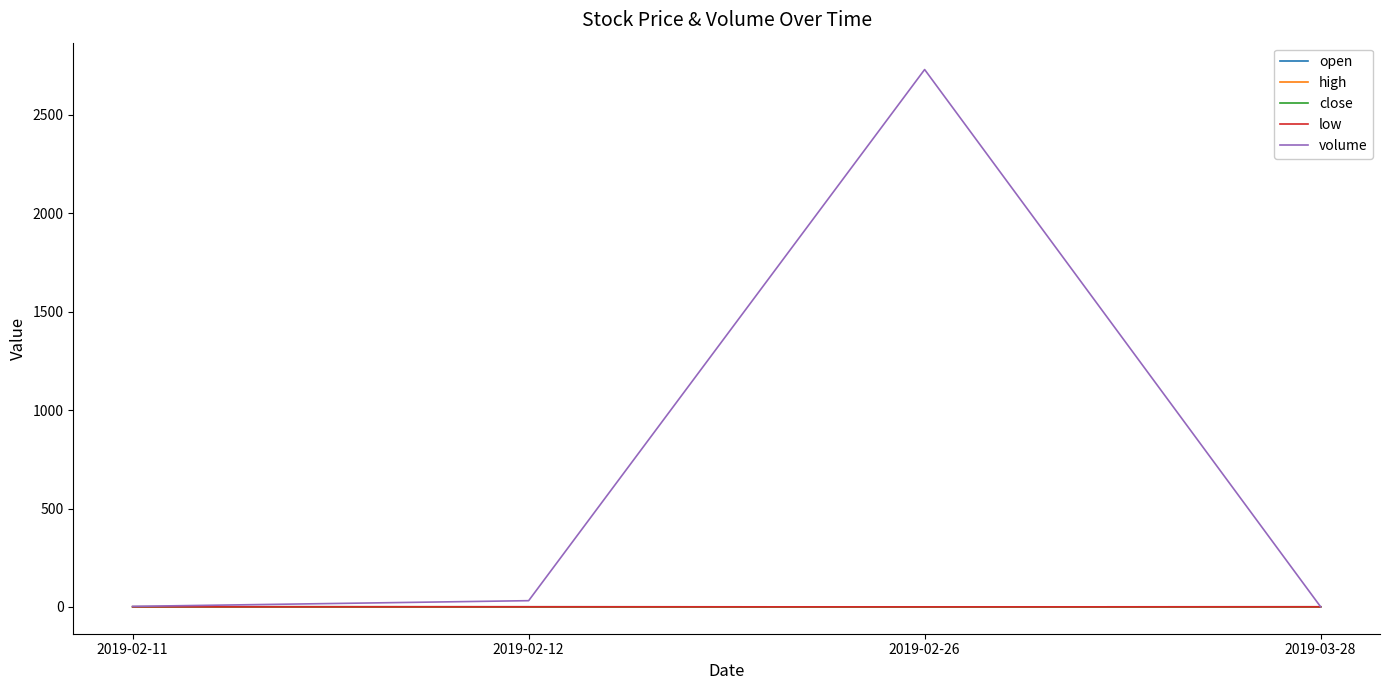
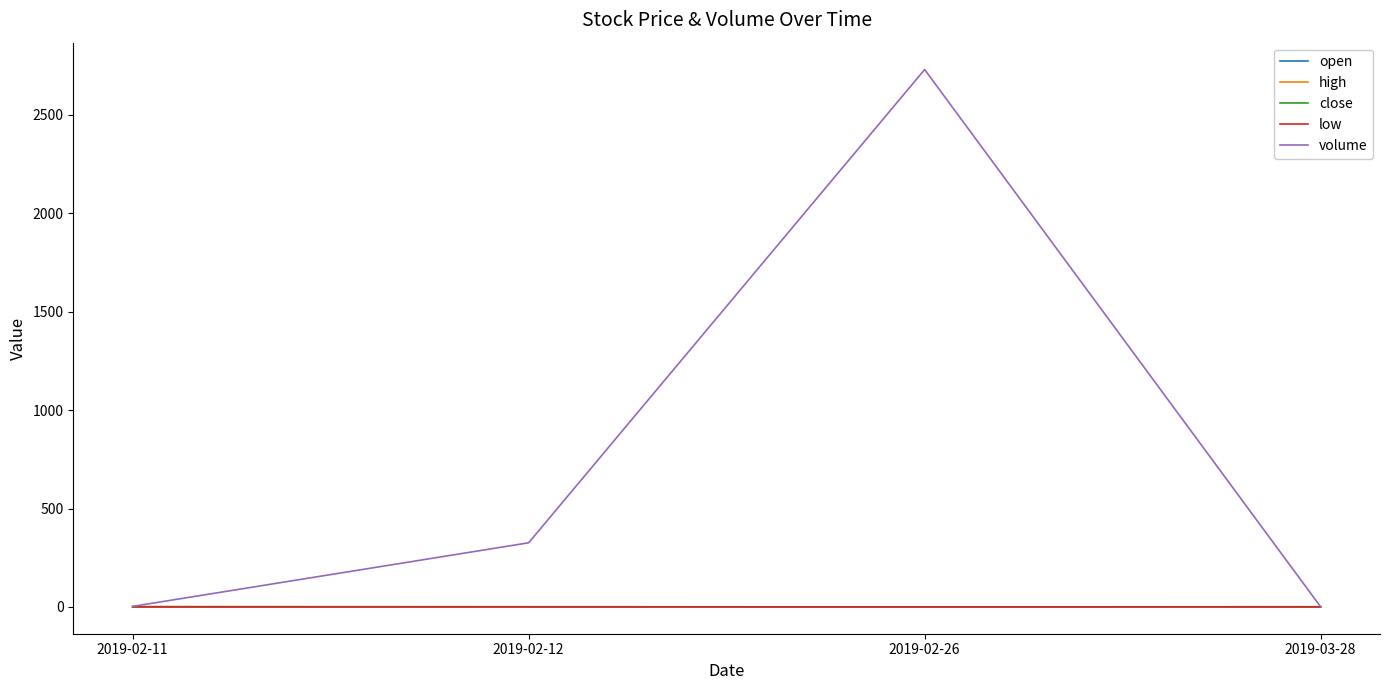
volume, 2019-02-12: 30 -> 330
